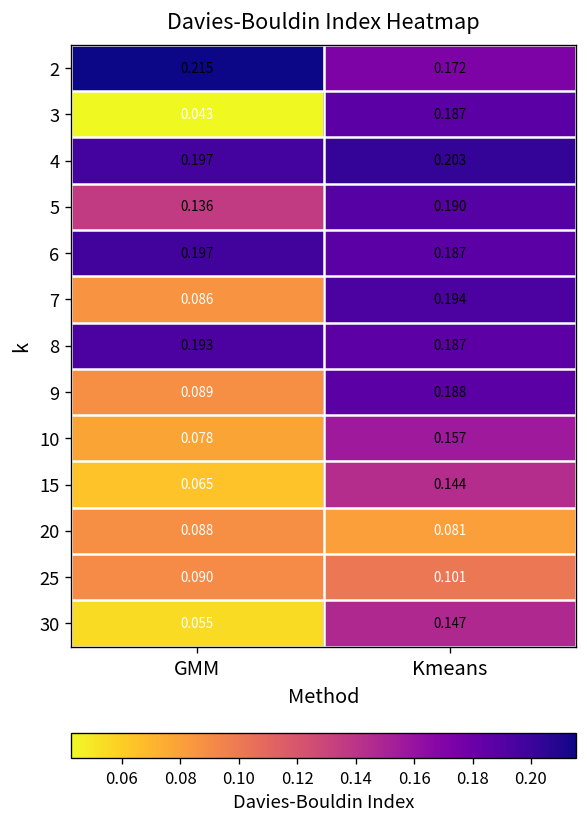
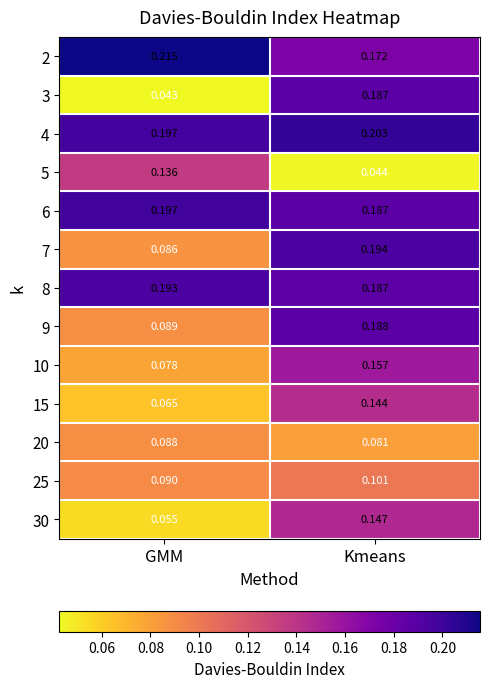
5, Kmeans: 0.190 -> 0.044
